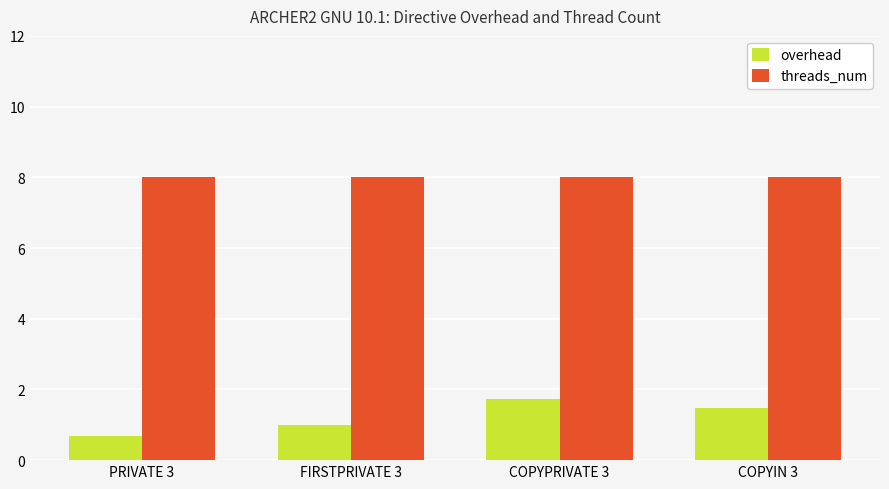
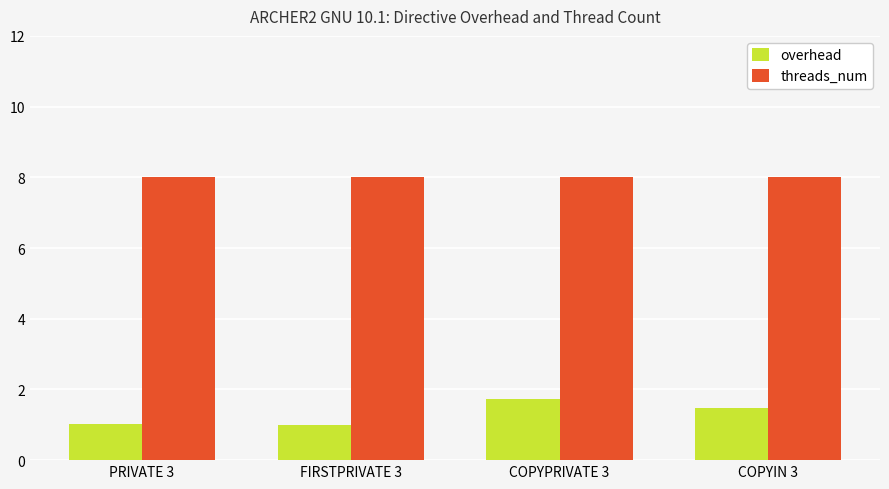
overhead, PRIVATE 3: 0.7 -> 1.0
